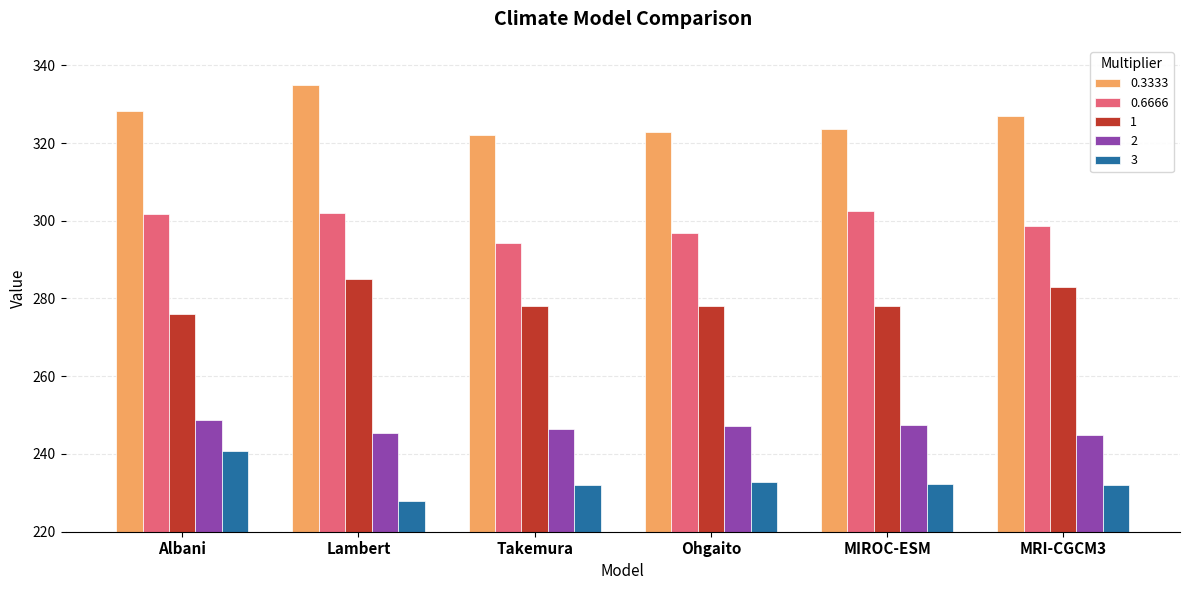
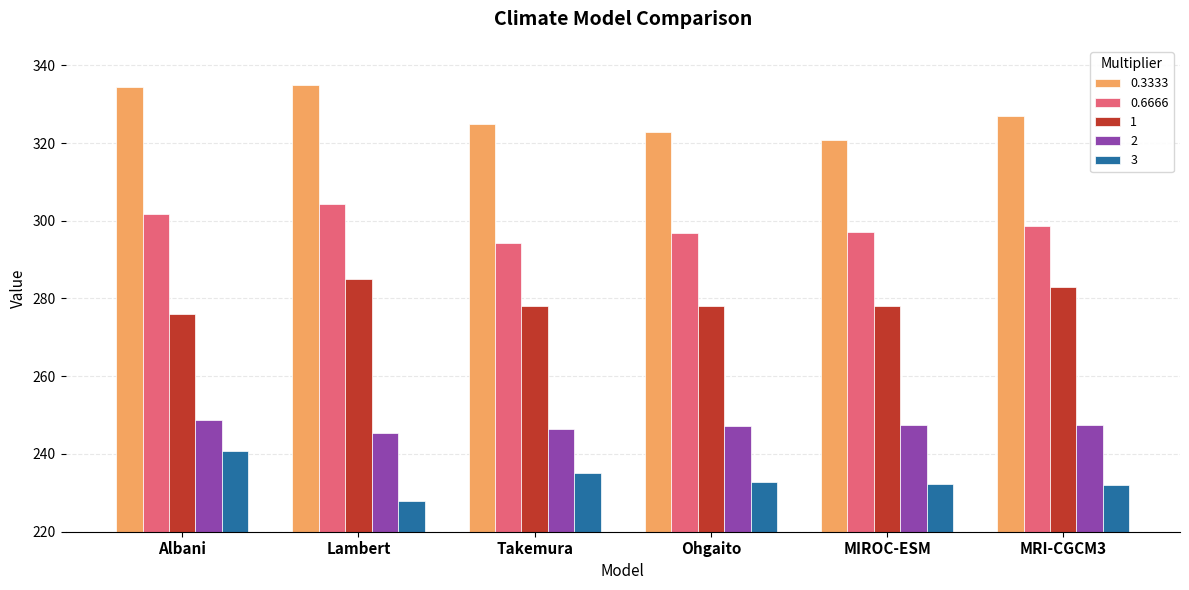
0.3333, Albani: 328 -> 334
0.6666, Lambert: 302 -> 304
0.3333, Takemura: 322 -> 325
3, Takemura: 232 -> 235
0.3333, MIROC-ESM: 324 -> 321
0.6666, MIROC-ESM: 302 -> 297
2, MRI-CGCM3: 245 -> 247
